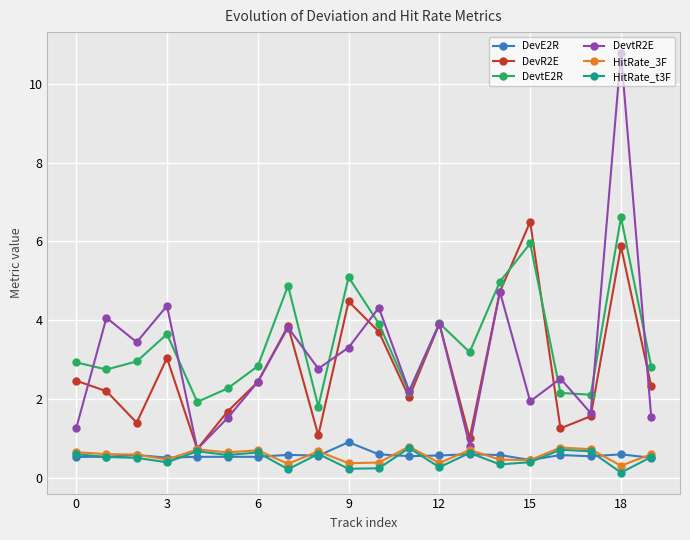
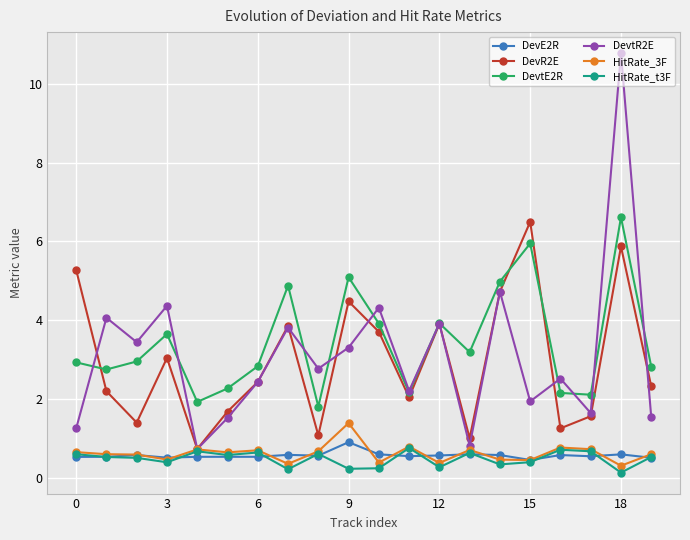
DevR2E, 0: 2.5 -> 5.3
HitRate_3F, 9: 0.4 -> 1.4
